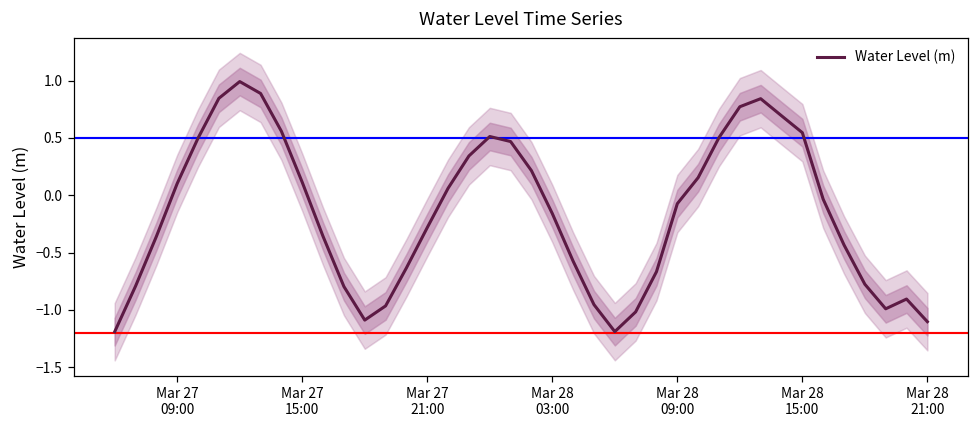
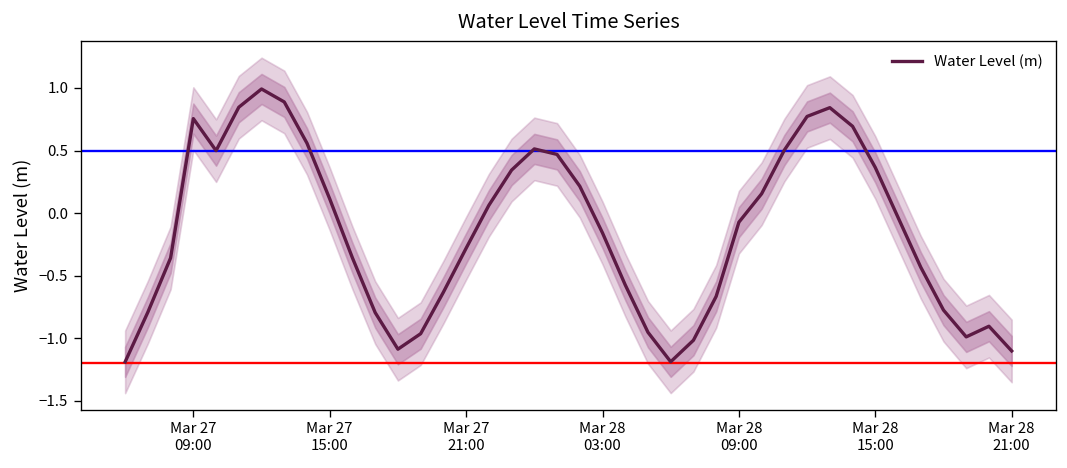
Water Level (m), Mar 27 09:00: 0.10 -> 0.75
Water Level (m), Mar 28 15:00: 0.55 -> 0.36
